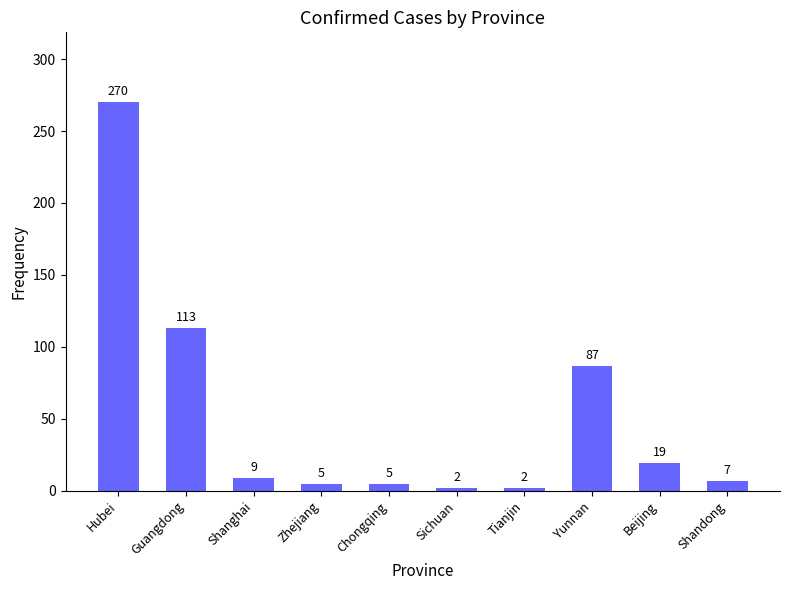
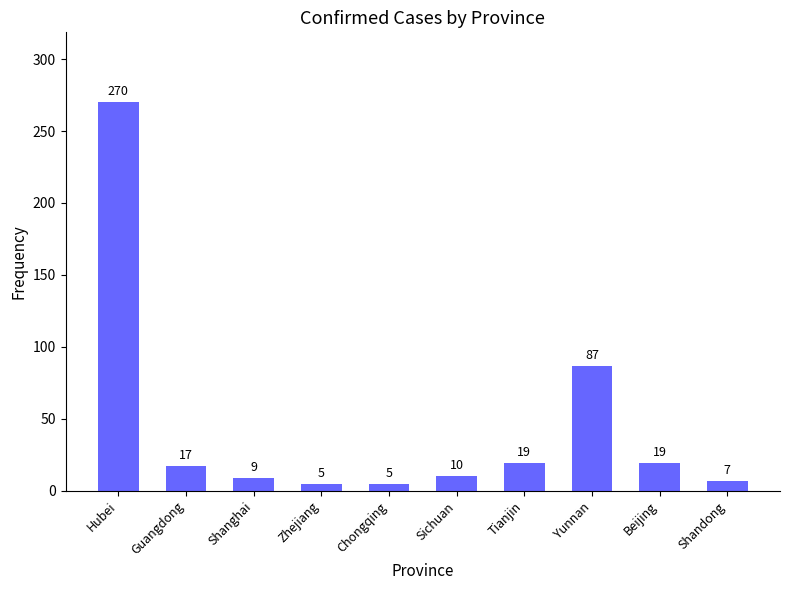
Guangdong: 113 -> 17
Sichuan: 2 -> 10
Tianjin: 2 -> 19
